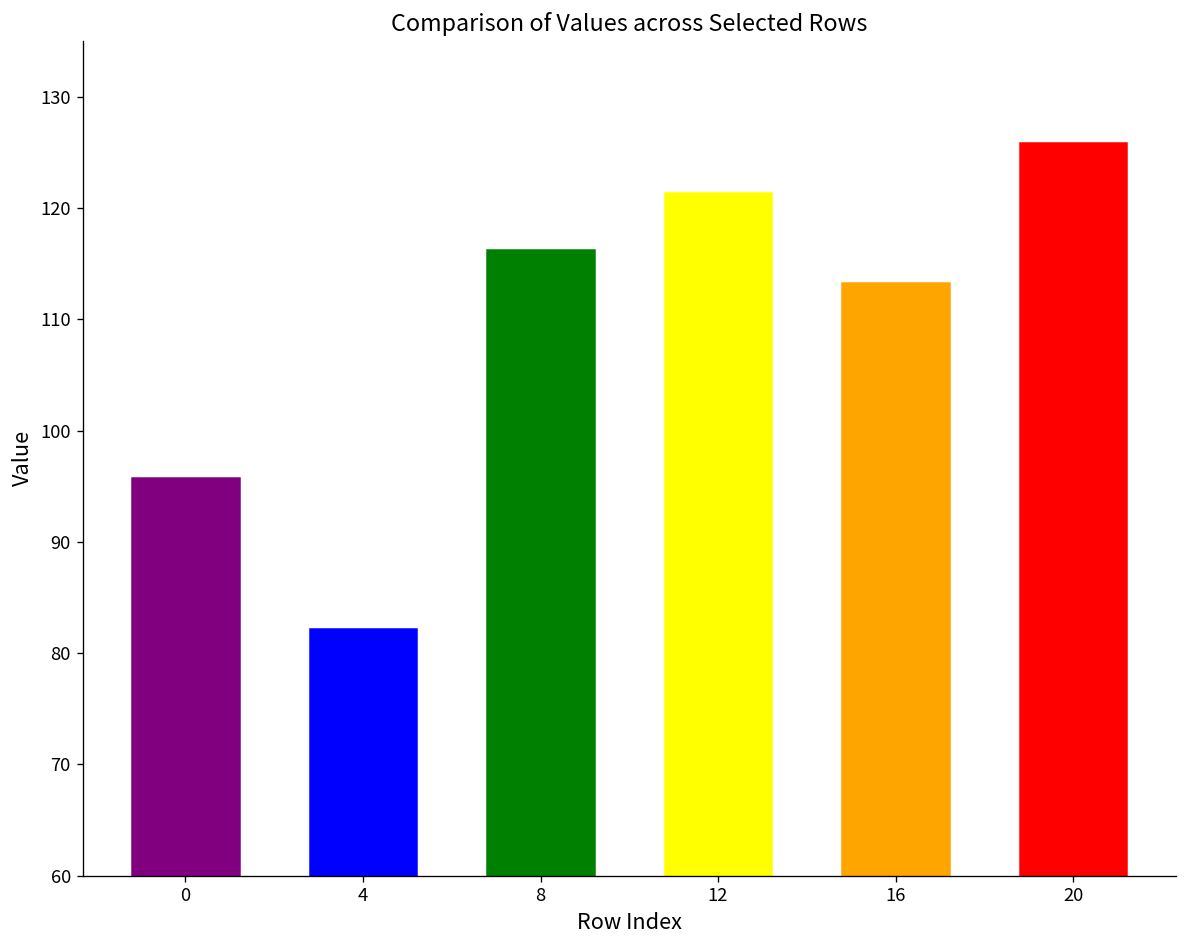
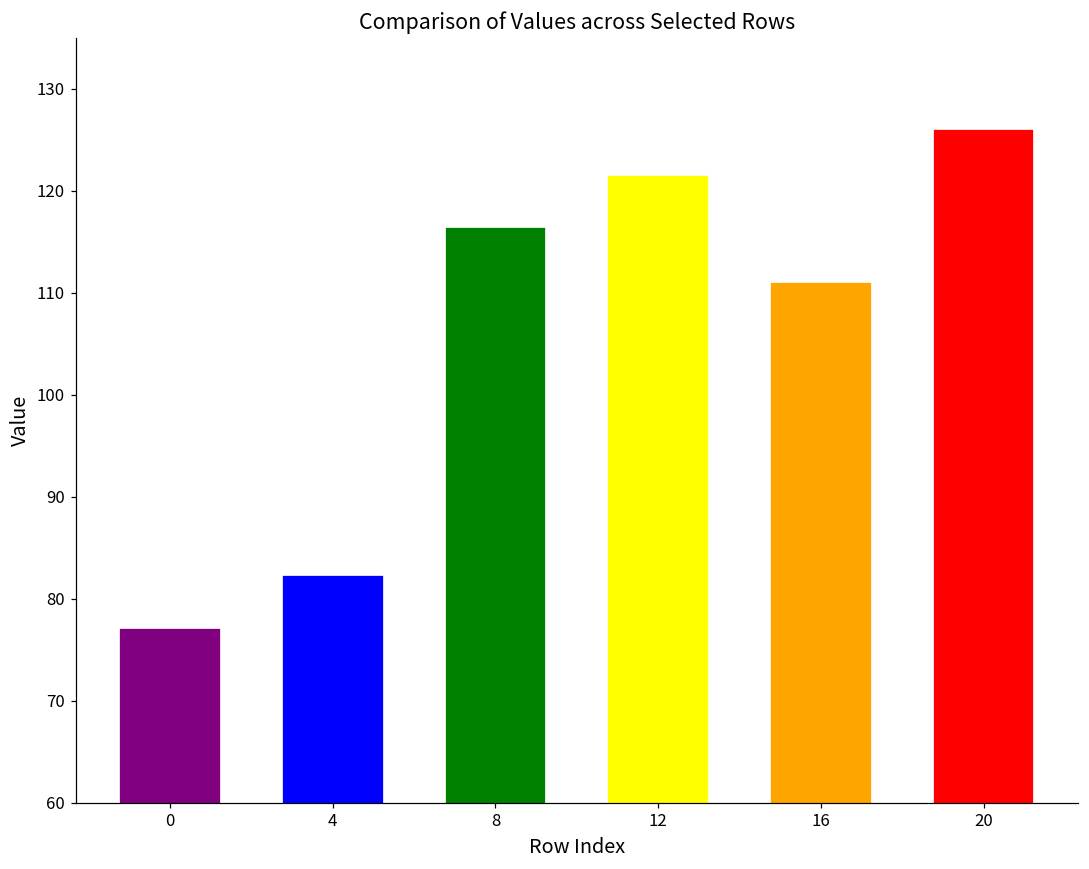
0: 96 -> 77
16: 113 -> 111
